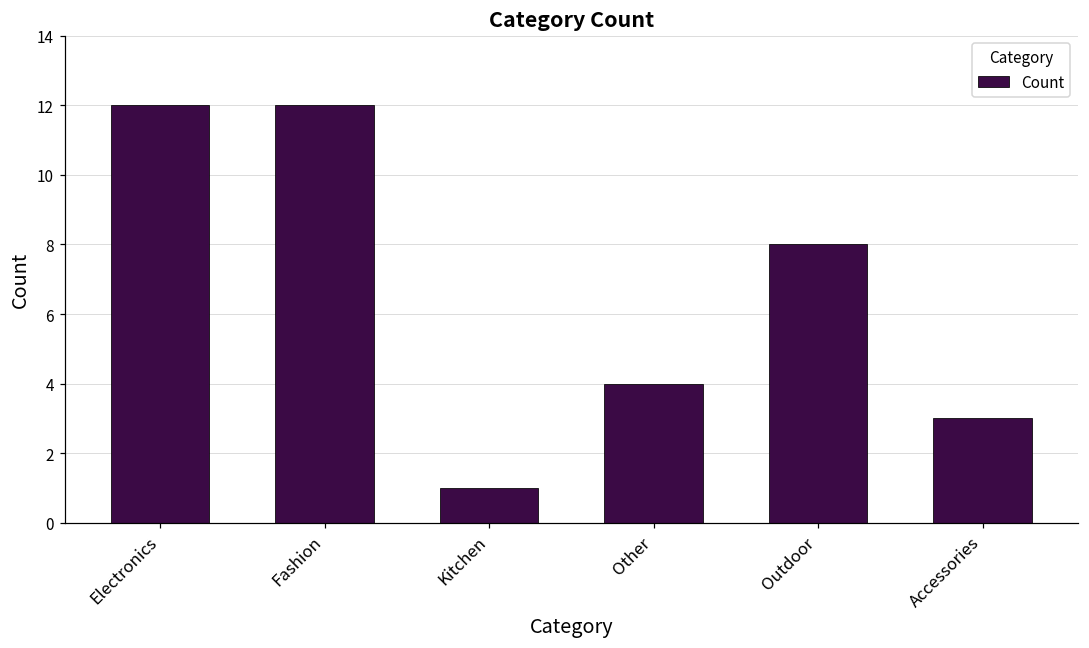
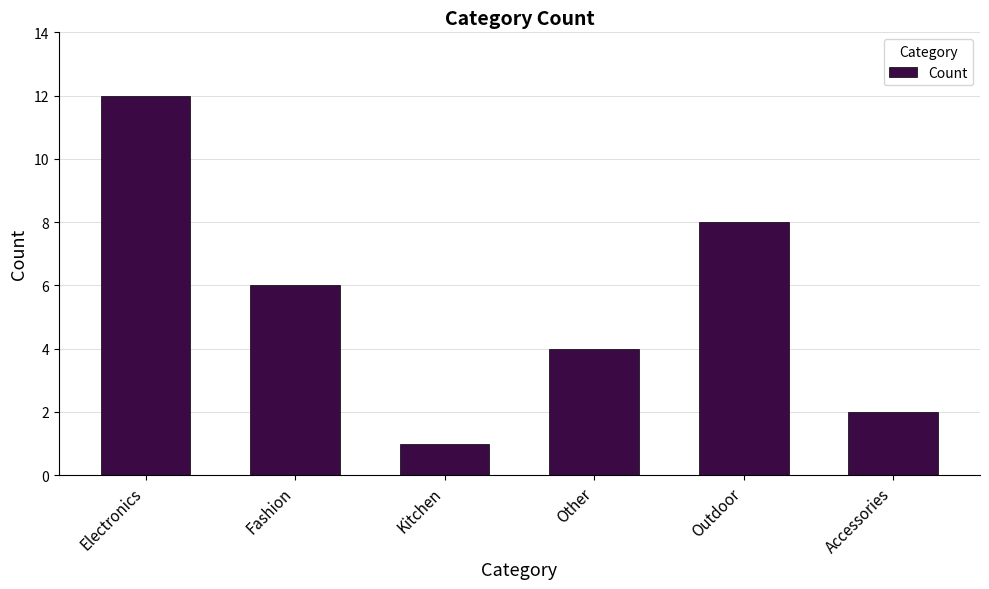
Fashion: 12 -> 6
Accessories: 3 -> 2
